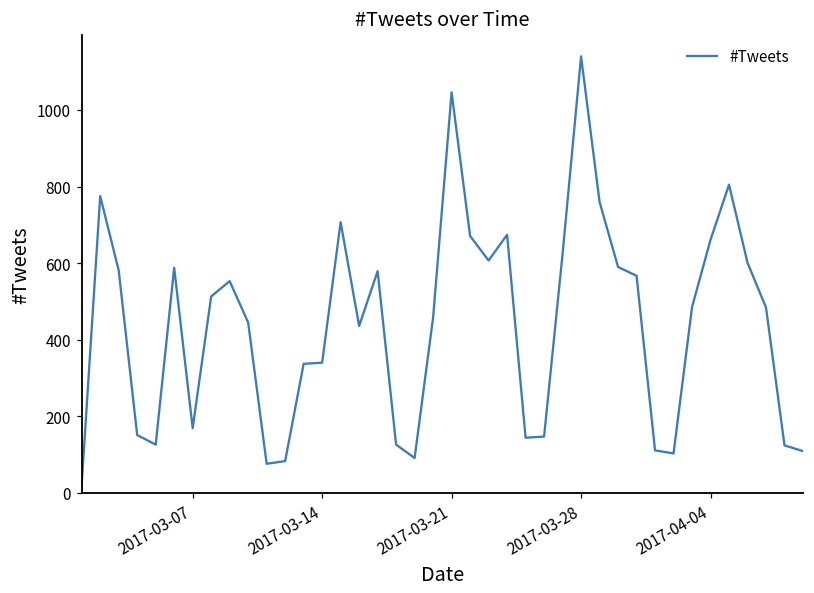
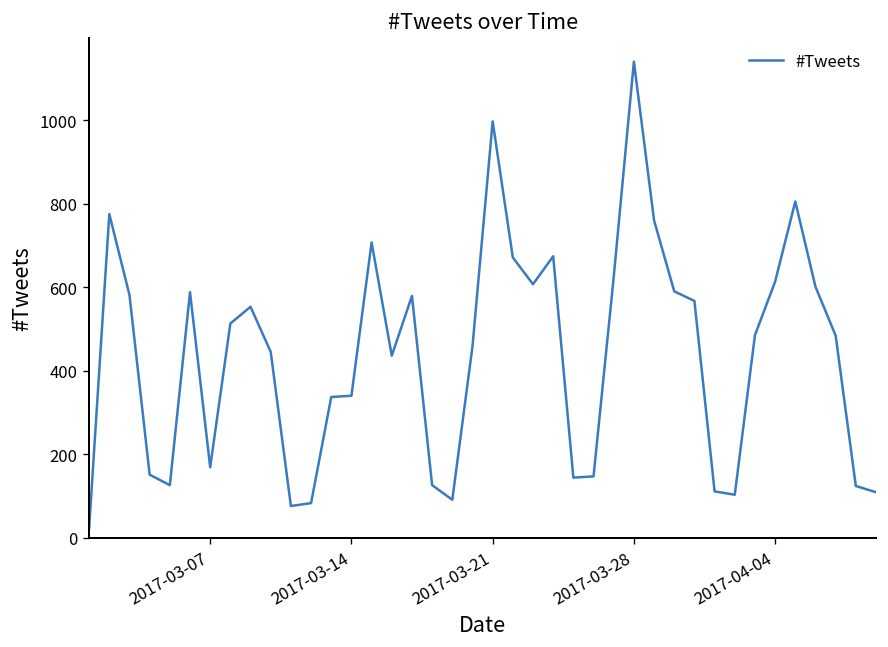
2017-03-21: 1050 -> 1000
2017-04-04: 660 -> 610
